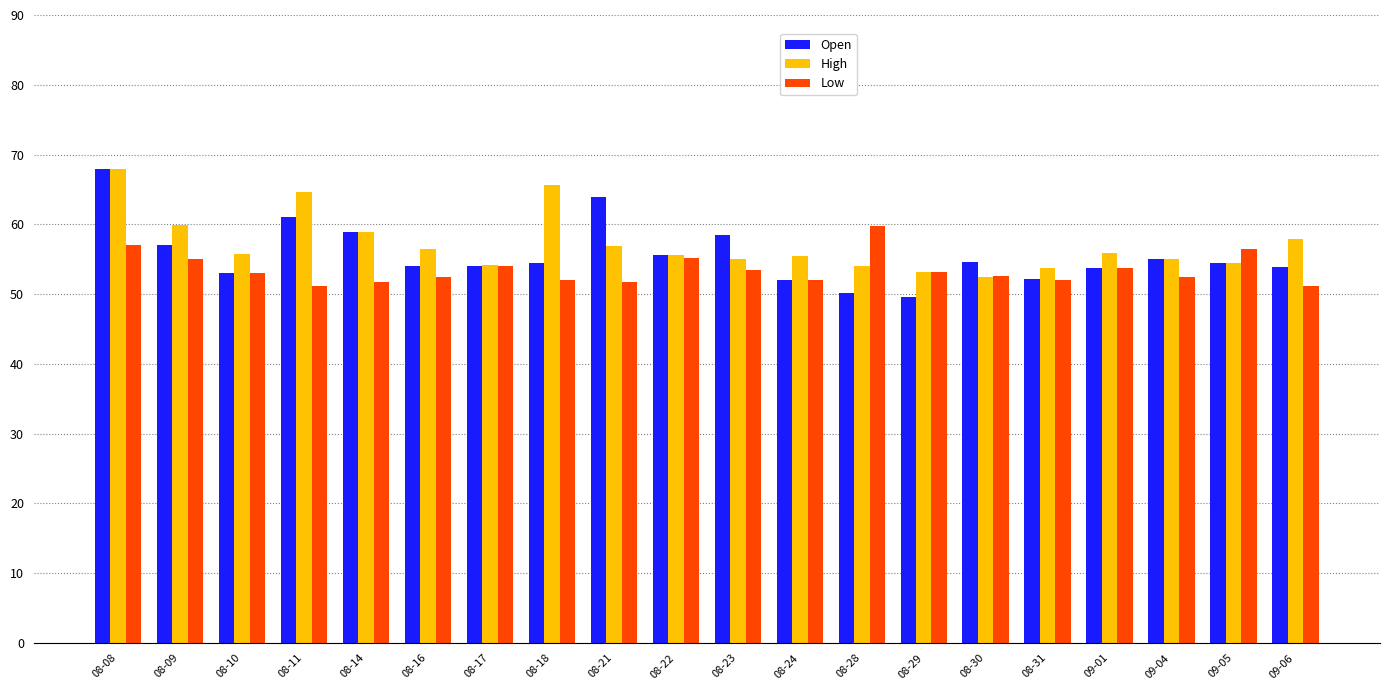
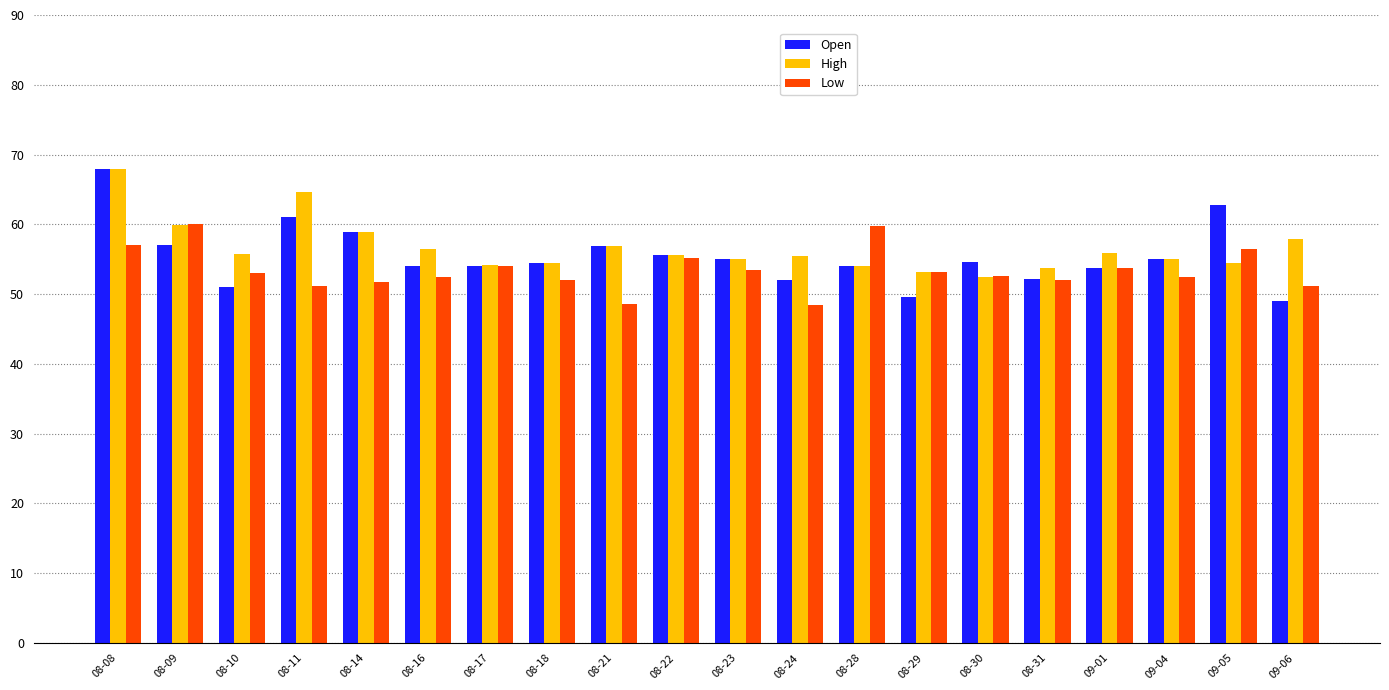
Low, 08-09: 55 -> 60
Open, 08-10: 53 -> 51
High, 08-18: 66 -> 55
Open, 08-21: 64 -> 57
Low, 08-21: 52 -> 49
Open, 08-23: 59 -> 55
Low, 08-24: 52 -> 48
Open, 08-28: 50 -> 54
Open, 09-05: 54 -> 63
Open, 09-06: 54 -> 49
